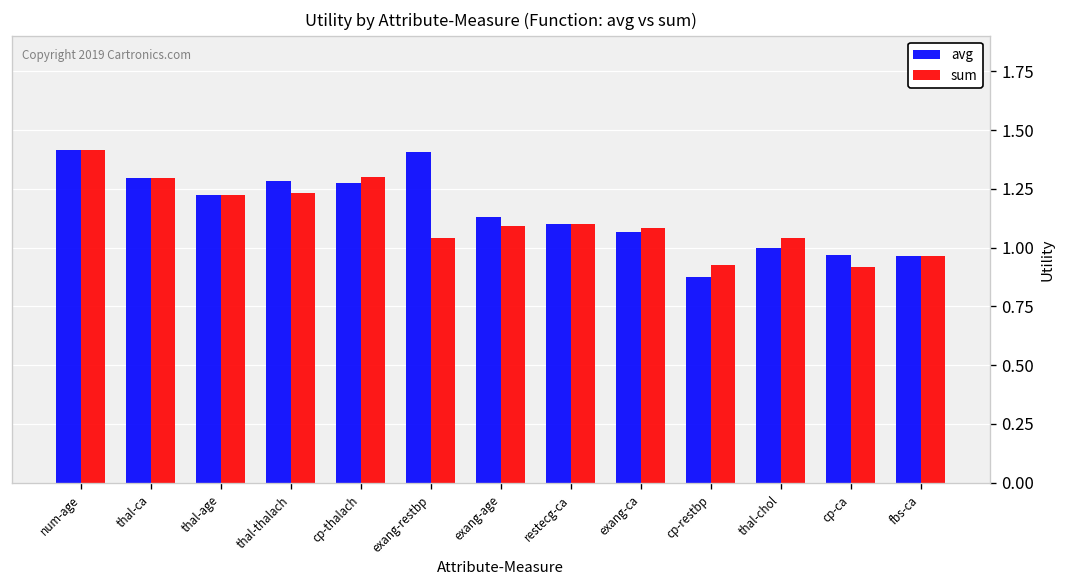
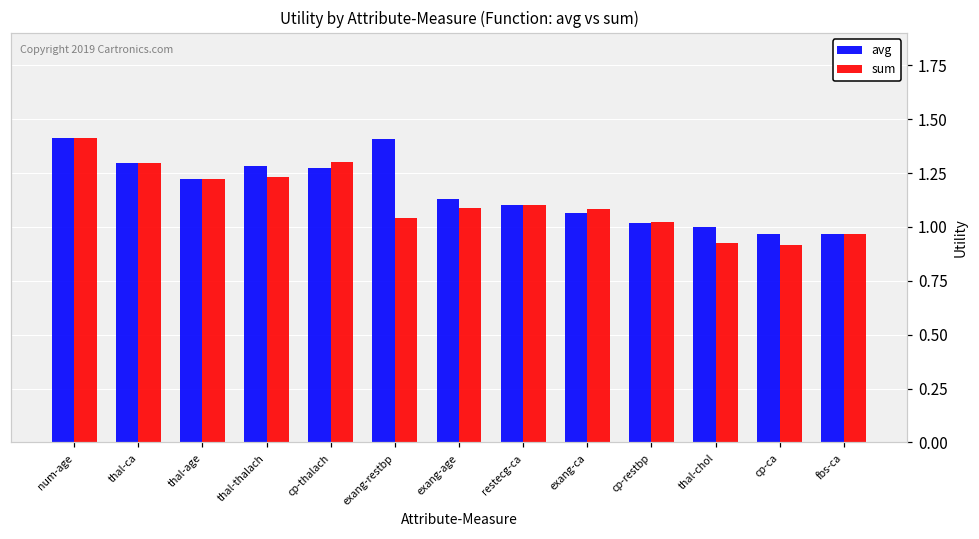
avg, cp-restbp: 0.87 -> 1.02
sum, cp-restbp: 0.93 -> 1.03
sum, thal-chol: 1.04 -> 0.93
